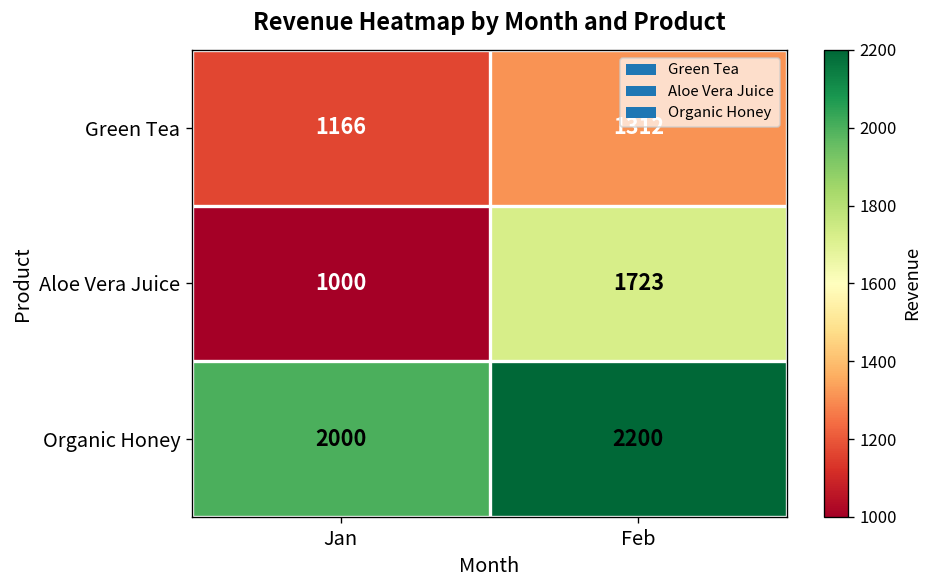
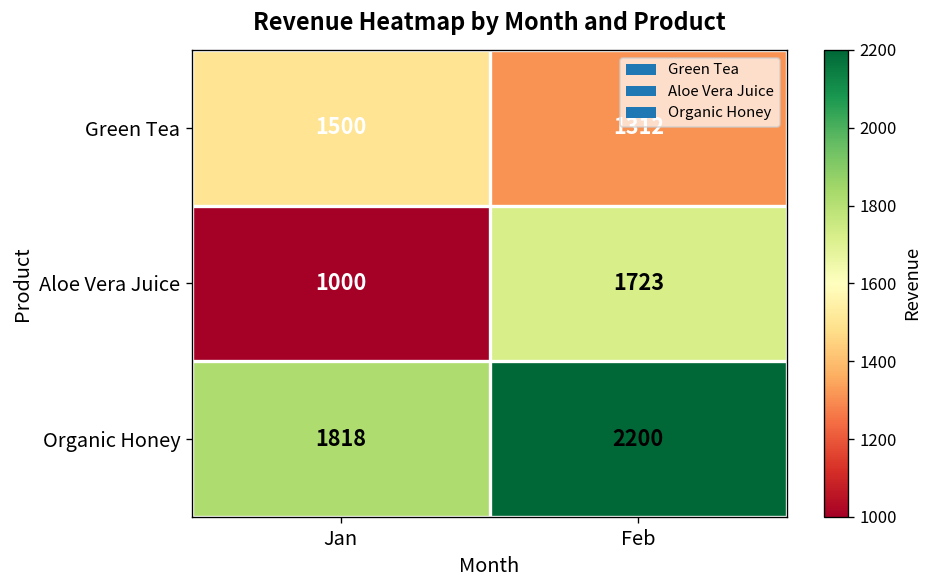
Green Tea, Jan: 1166 -> 1500
Organic Honey, Jan: 2000 -> 1818
